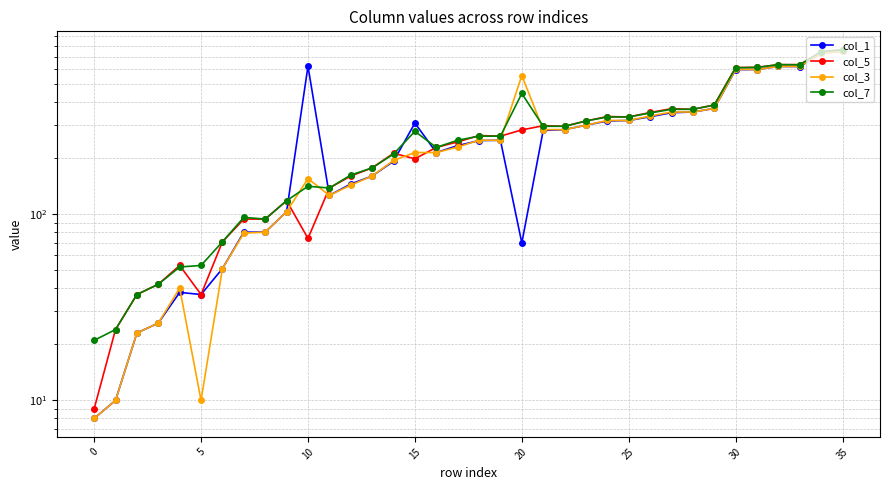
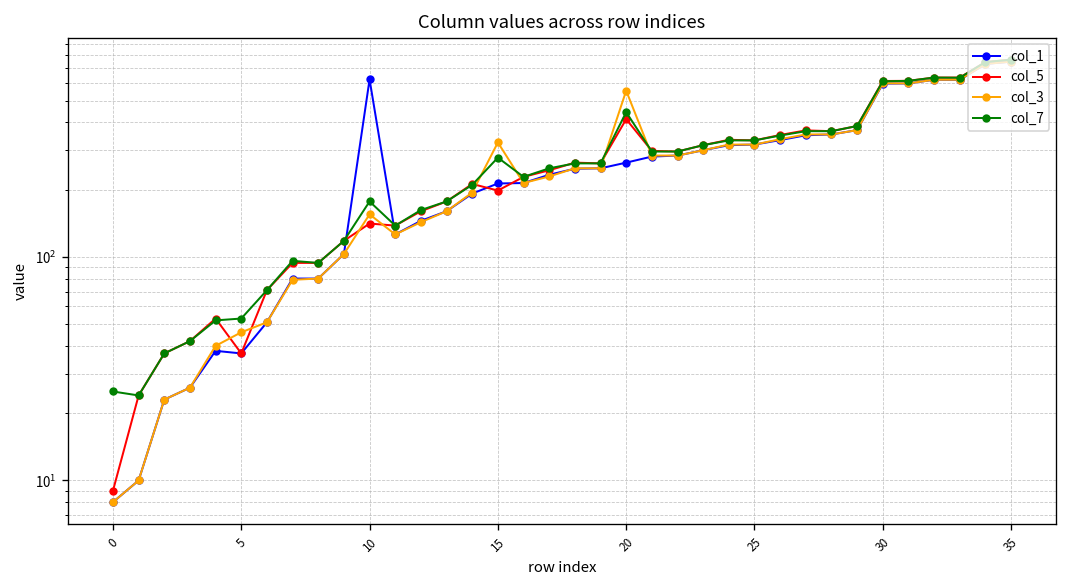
col_7, 0: 21 -> 25
col_3, 5: 10 -> 46
col_5, 10: 74 -> 140
col_7, 10: 140 -> 180
col_1, 15: 310 -> 210
col_3, 15: 210 -> 330
col_1, 20: 70 -> 260
col_5, 20: 280 -> 410
